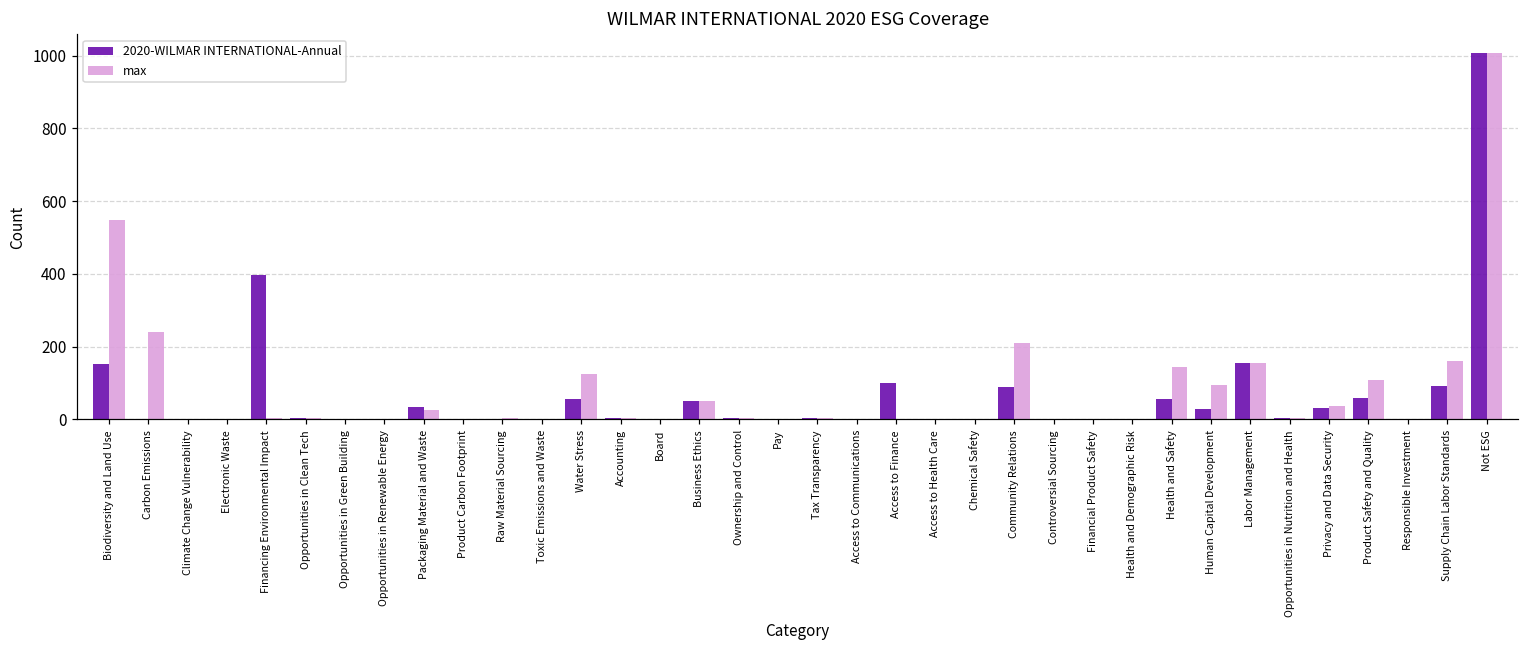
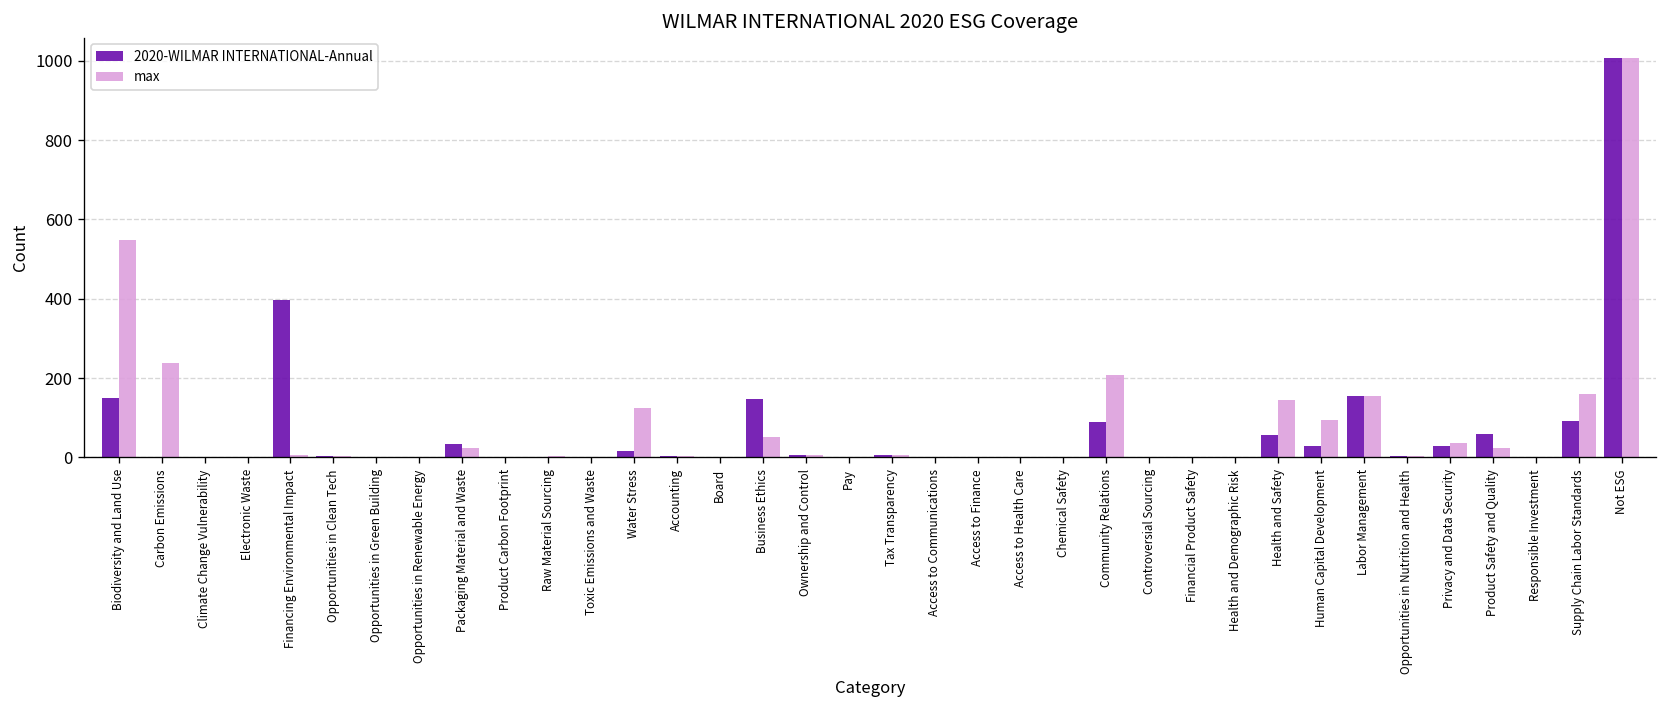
2020-WILMAR INTERNATIONAL-Annual, Water Stress: 60 -> 20
2020-WILMAR INTERNATIONAL-Annual, Business Ethics: 50 -> 150
2020-WILMAR INTERNATIONAL-Annual, Access to Finance: 100 -> 0
max, Product Safety and Quality: 110 -> 30
